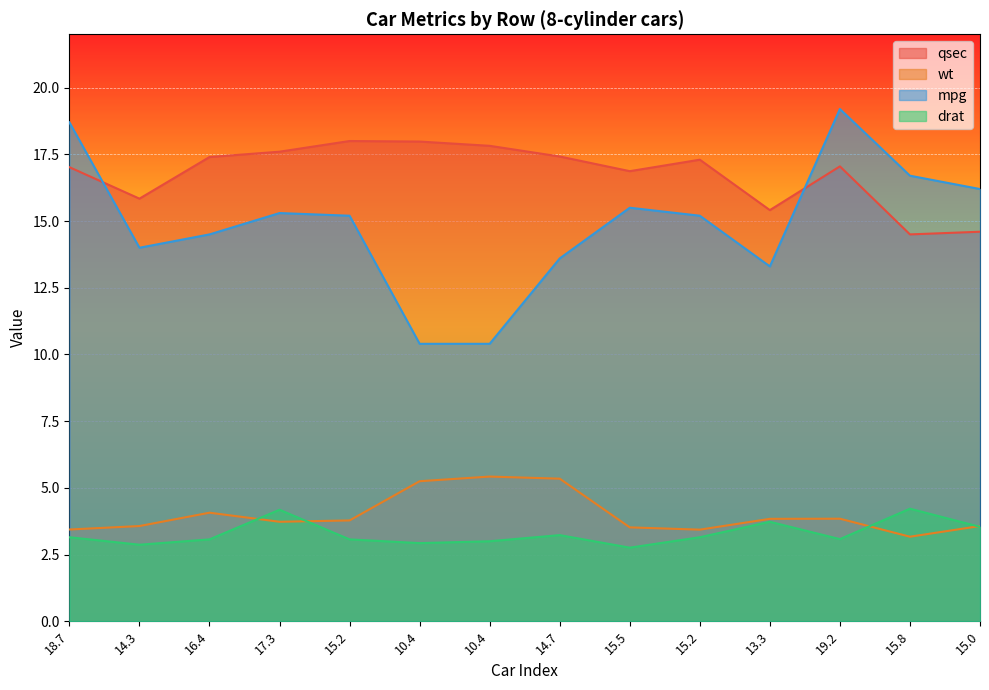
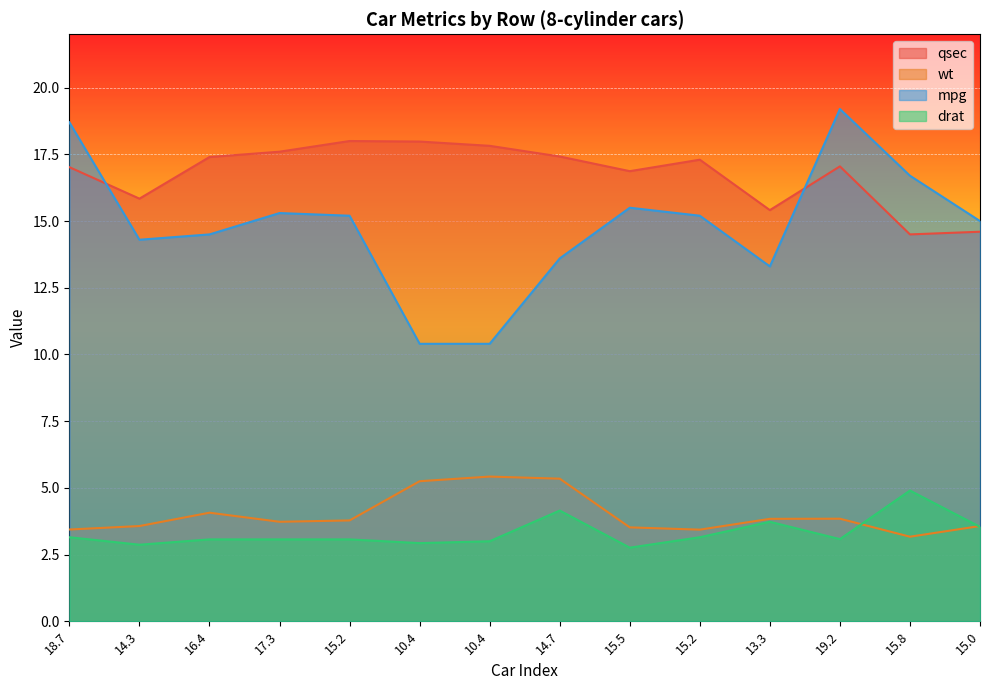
mpg, 14.3: 14.0 -> 14.3
drat, 17.3: 4.2 -> 3.1
drat, 14.7: 3.2 -> 4.2
drat, 15.8: 4.2 -> 4.9
mpg, 15.0: 16.2 -> 15.0
